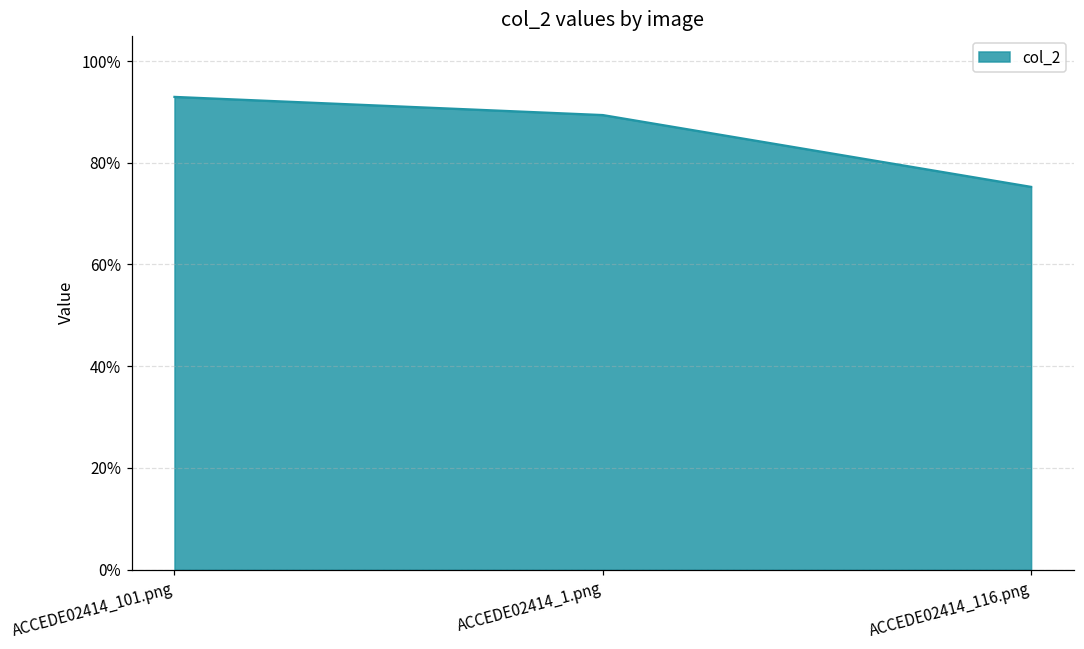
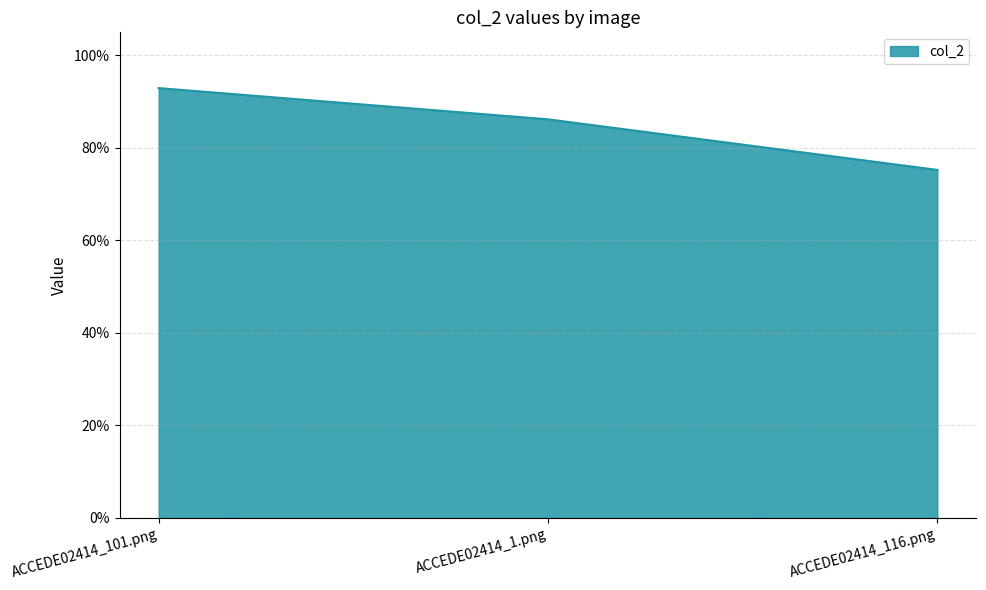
ACCEDE02414_1.png: 89% -> 86%
